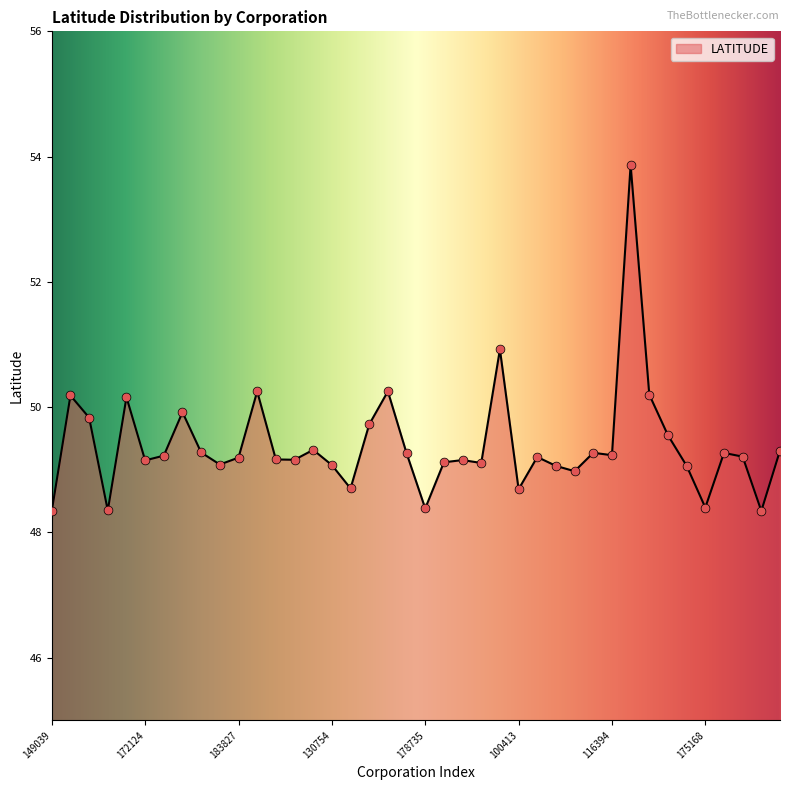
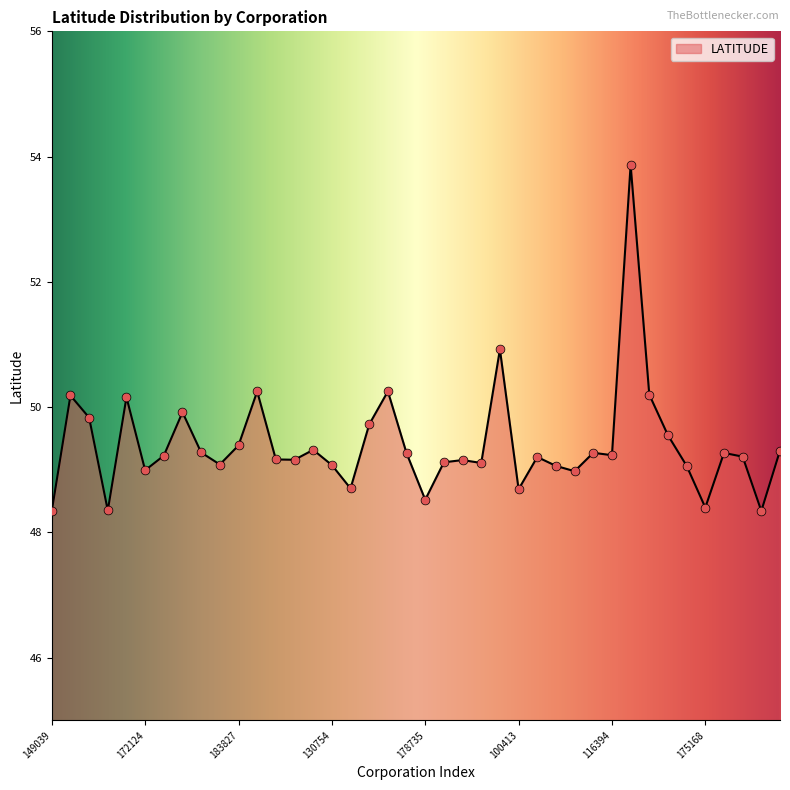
172124: 49.1 -> 49.0
183827: 49.2 -> 49.4
178735: 48.4 -> 48.5
